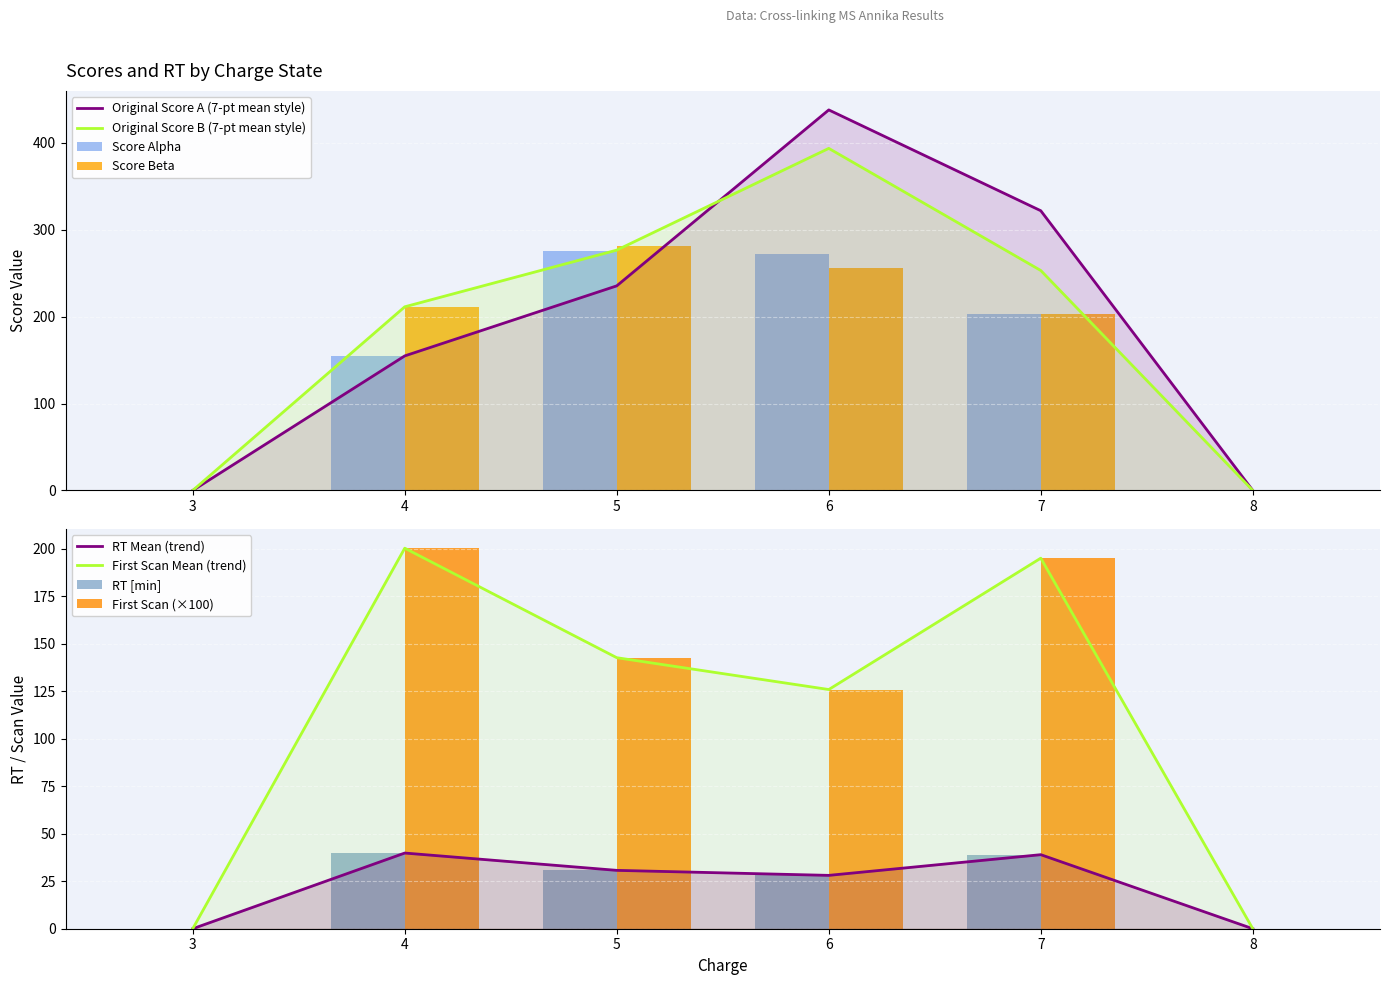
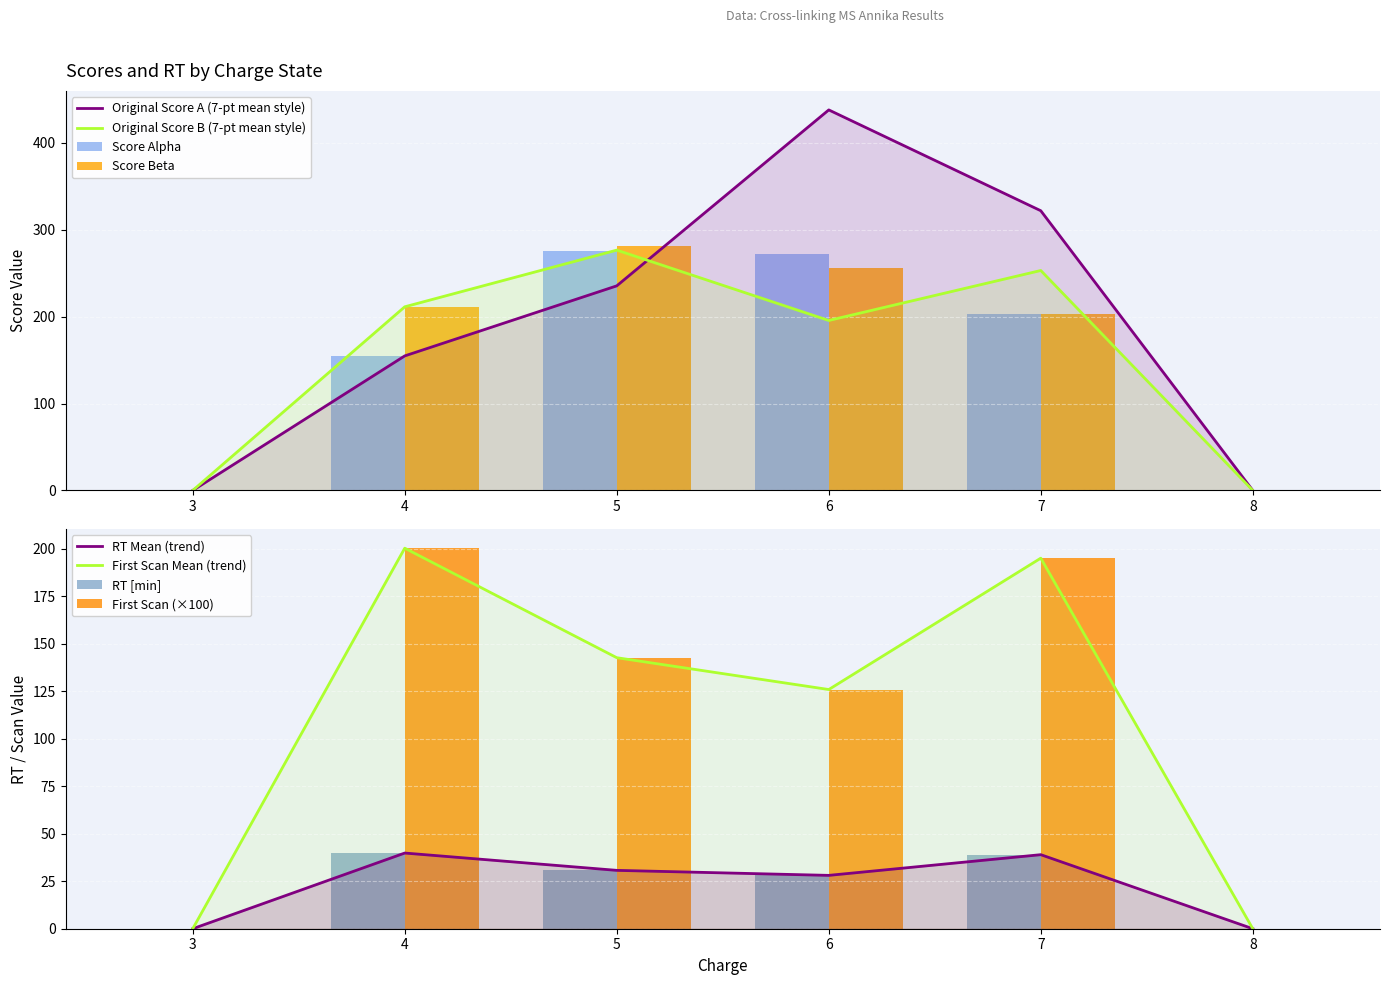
Scores and RT by Charge State, Original Score B (7-pt mean style), 6: 390 -> 200
